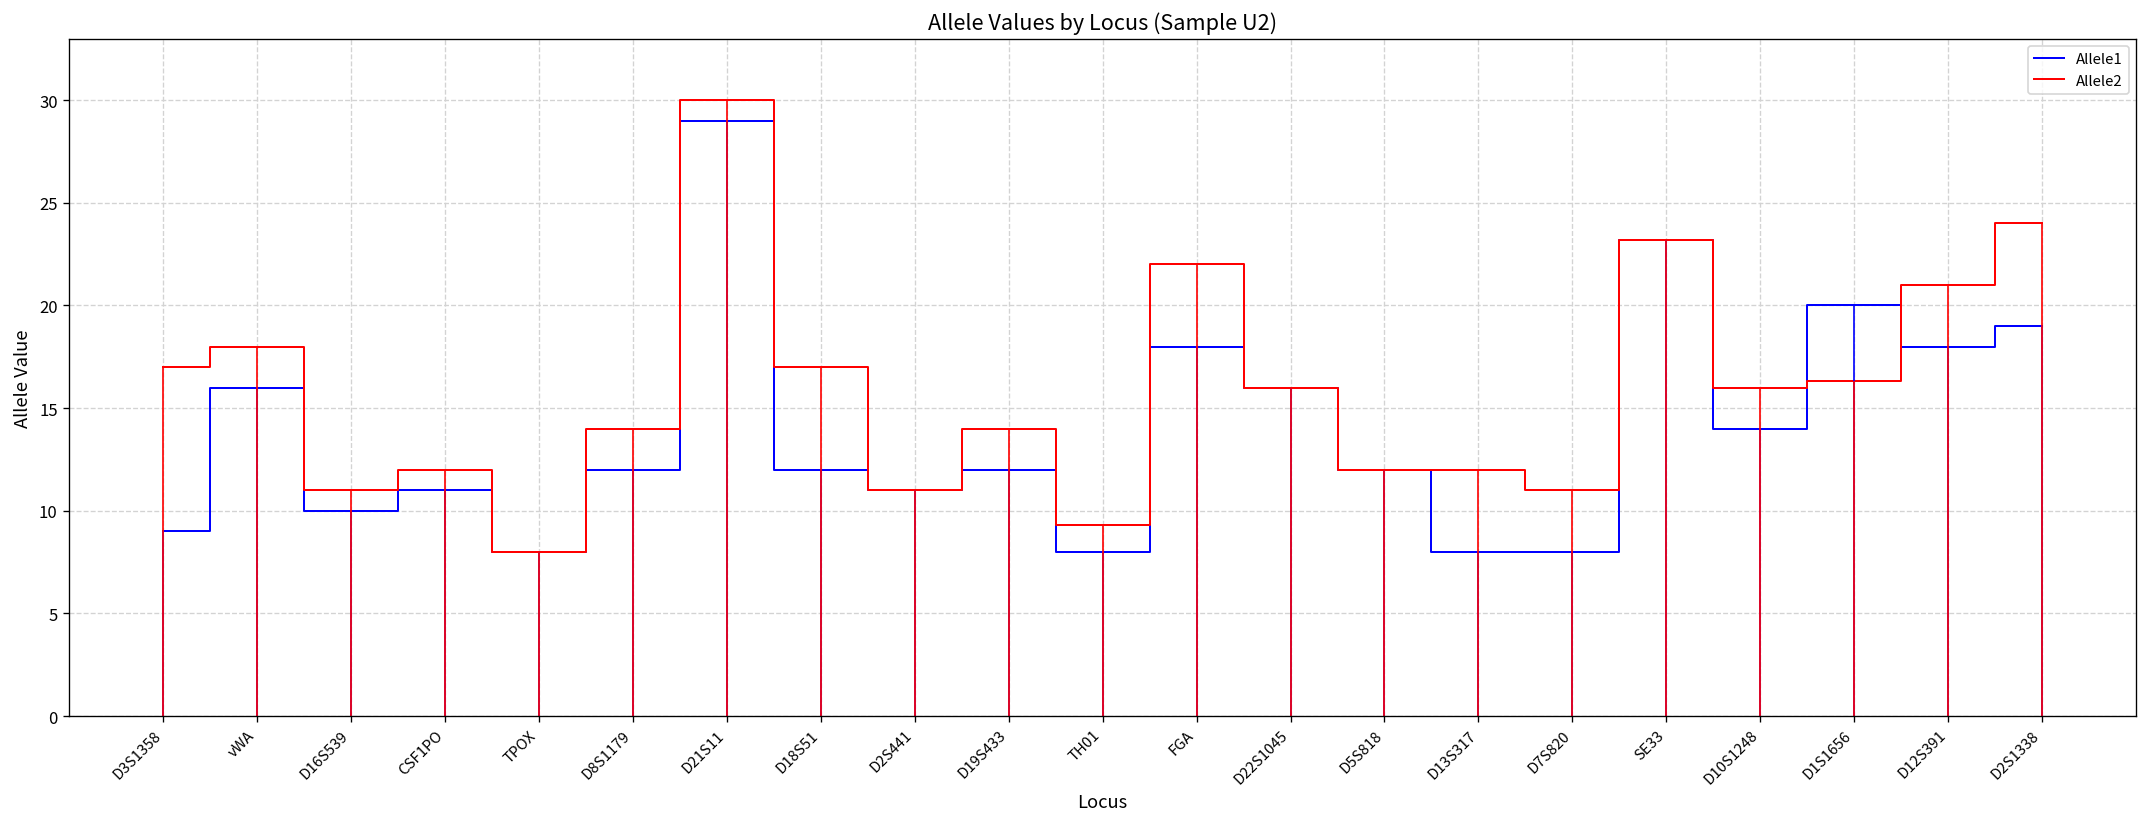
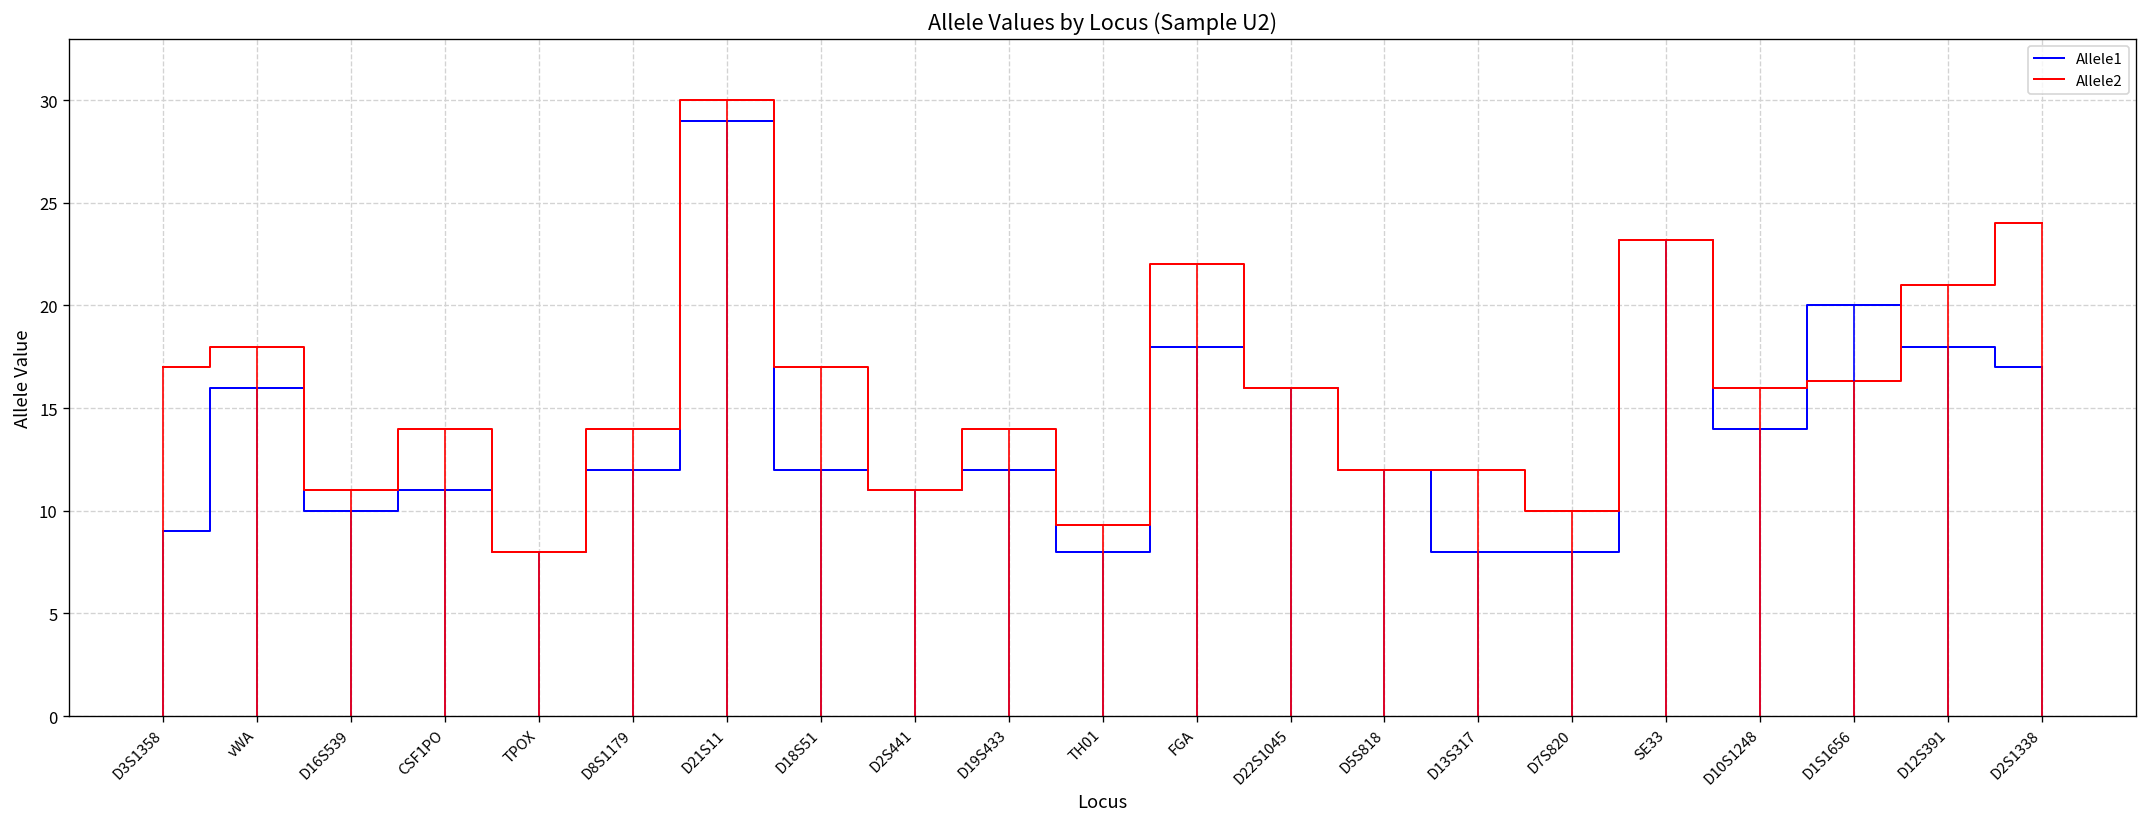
Allele2, CSF1PO: 12 -> 14
Allele2, D7S820: 11 -> 10
Allele1, D2S1338: 19 -> 17
